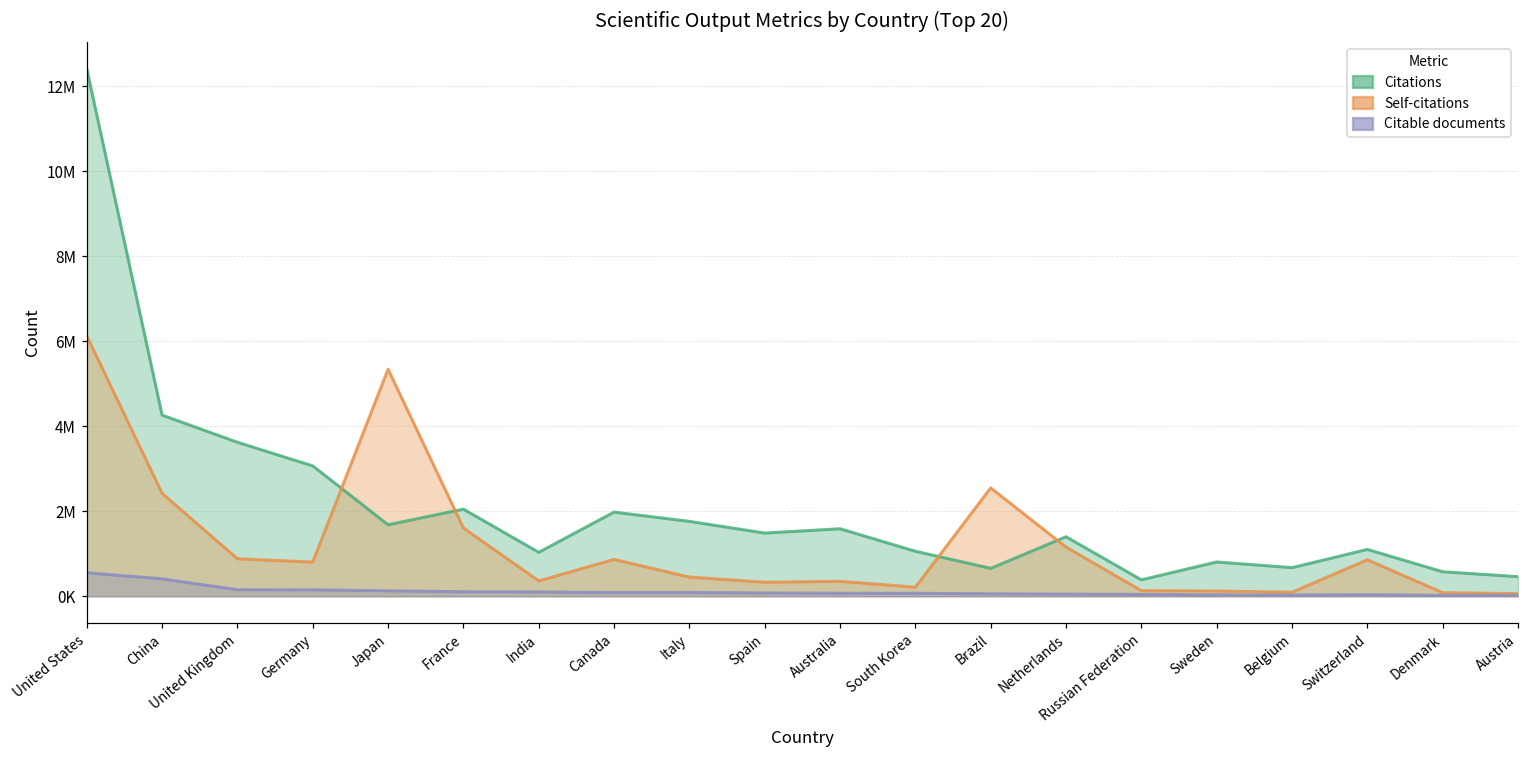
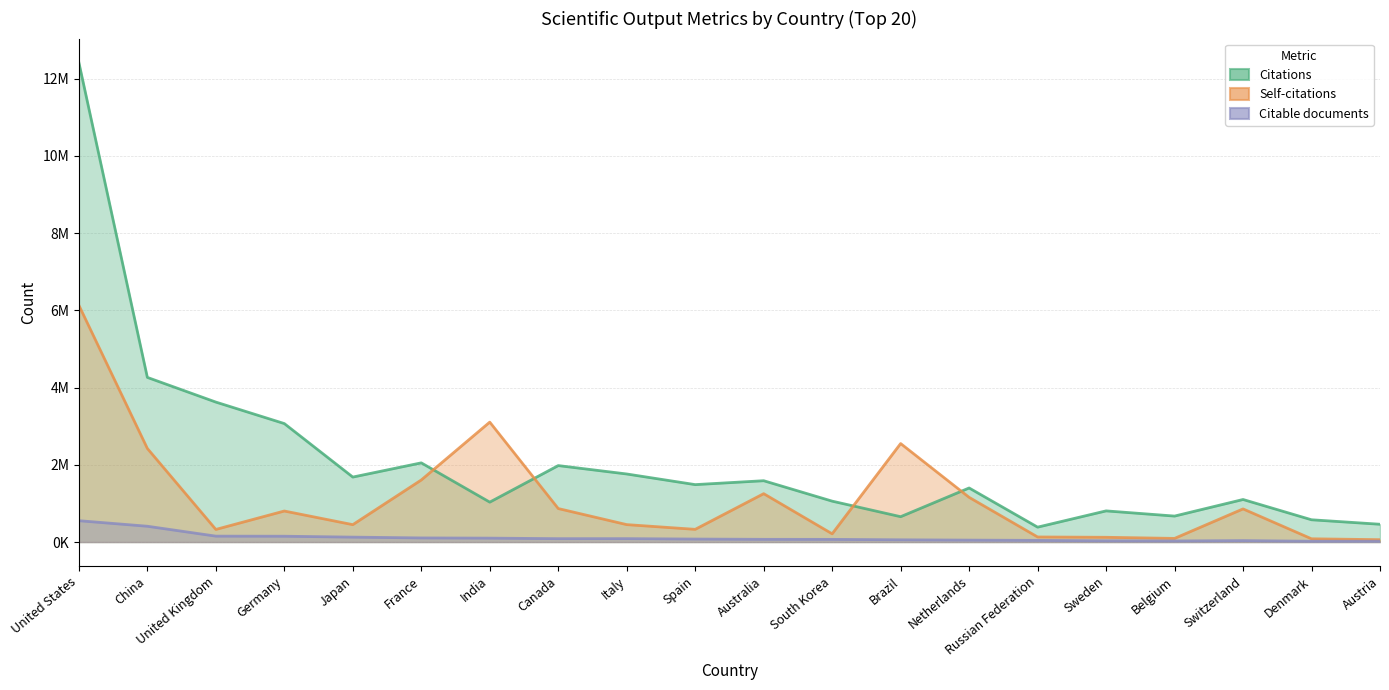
Self-citations, United Kingdom: 900000 -> 300000
Self-citations, Japan: 5300000 -> 400000
Self-citations, India: 400000 -> 3100000
Self-citations, Australia: 400000 -> 1300000
